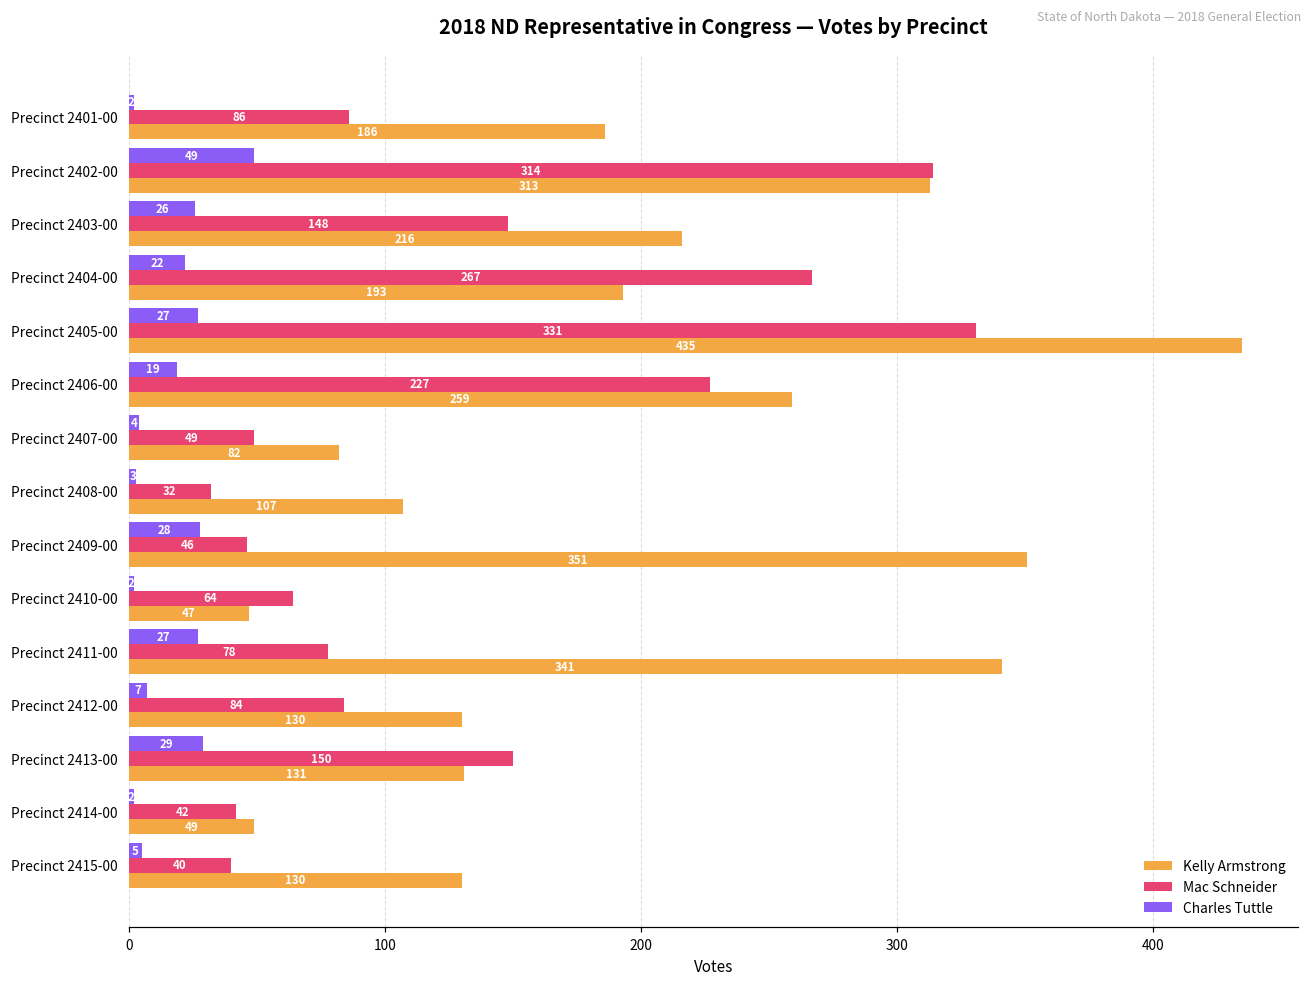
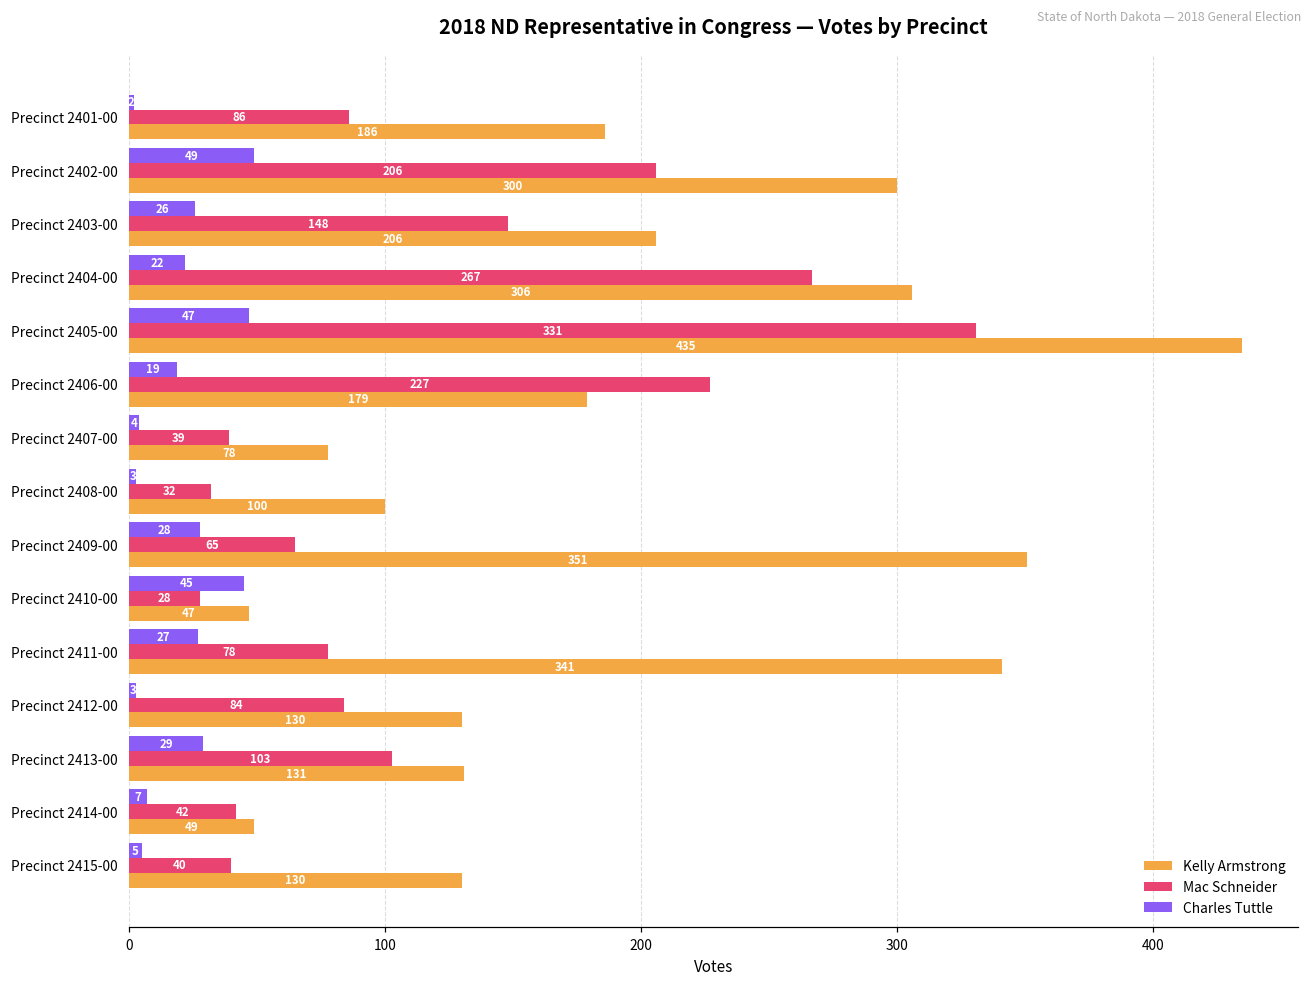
Mac Schneider, Precinct 2402-00: 314 -> 206
Kelly Armstrong, Precinct 2402-00: 313 -> 300
Kelly Armstrong, Precinct 2403-00: 216 -> 206
Kelly Armstrong, Precinct 2404-00: 193 -> 306
Charles Tuttle, Precinct 2405-00: 27 -> 47
Kelly Armstrong, Precinct 2406-00: 259 -> 179
Mac Schneider, Precinct 2407-00: 49 -> 39
Kelly Armstrong, Precinct 2407-00: 82 -> 78
Kelly Armstrong, Precinct 2408-00: 107 -> 100
Mac Schneider, Precinct 2409-00: 46 -> 65
Charles Tuttle, Precinct 2410-00: 2 -> 45
Mac Schneider, Precinct 2410-00: 64 -> 28
Charles Tuttle, Precinct 2412-00: 7 -> 3
Mac Schneider, Precinct 2413-00: 150 -> 103
Charles Tuttle, Precinct 2414-00: 2 -> 7
